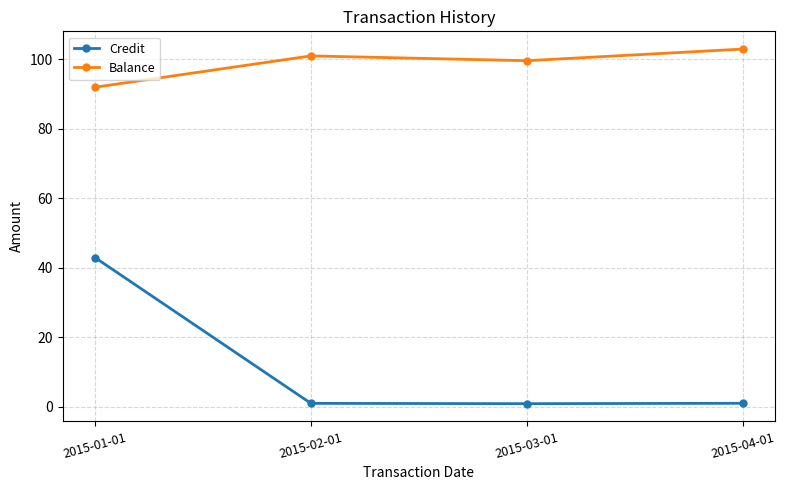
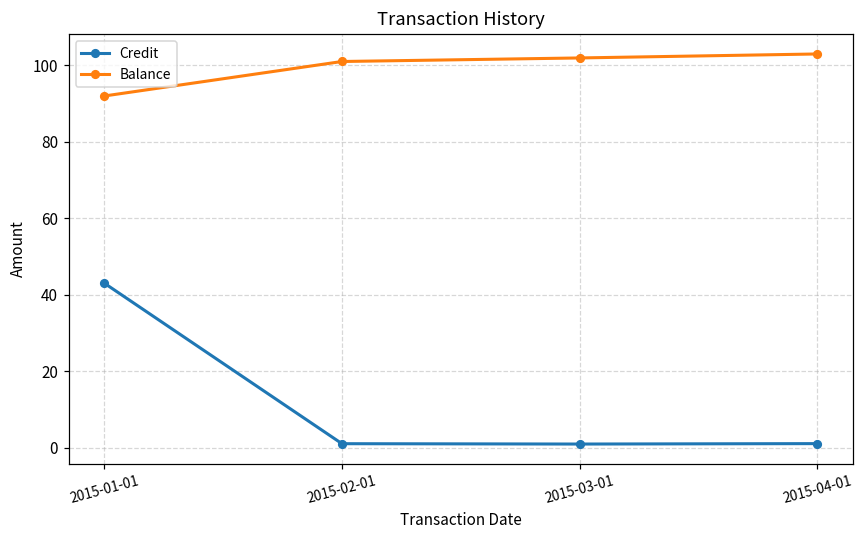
Balance, 2015-03-01: 100 -> 102
